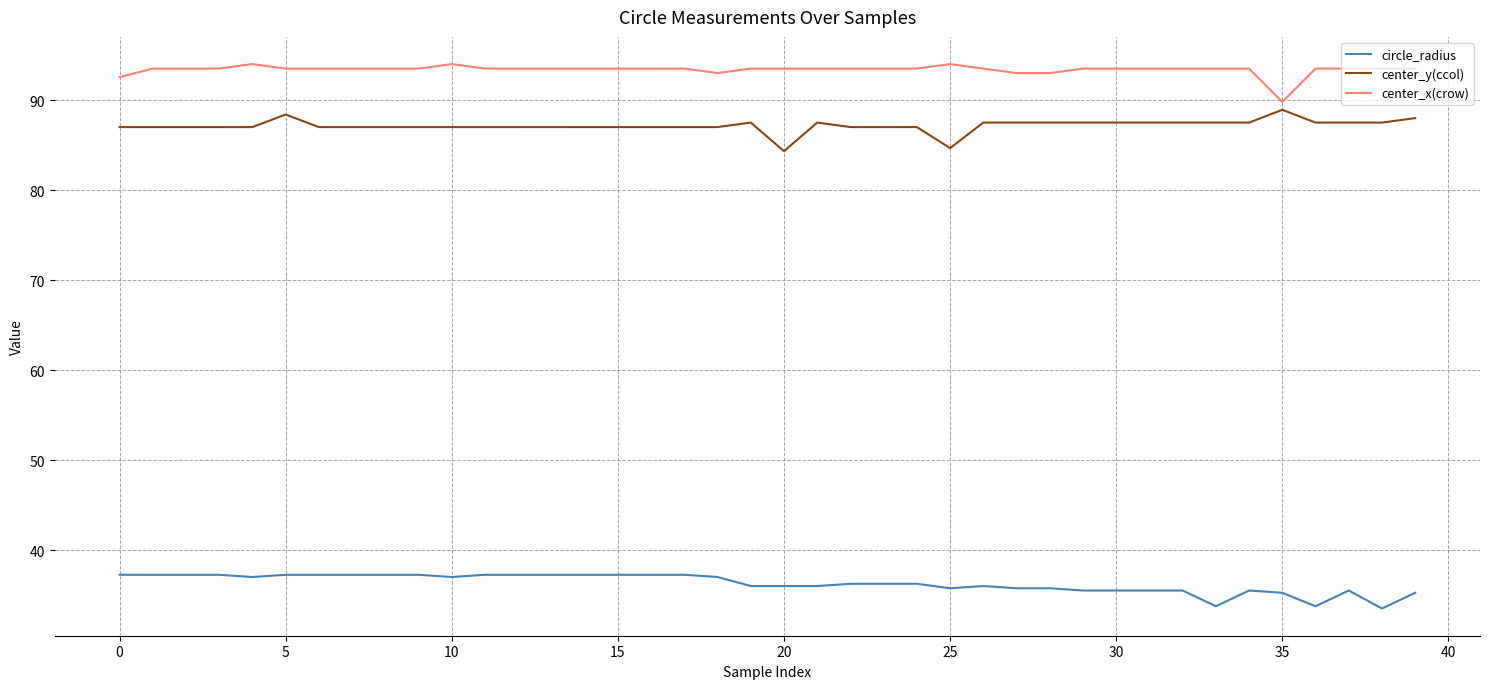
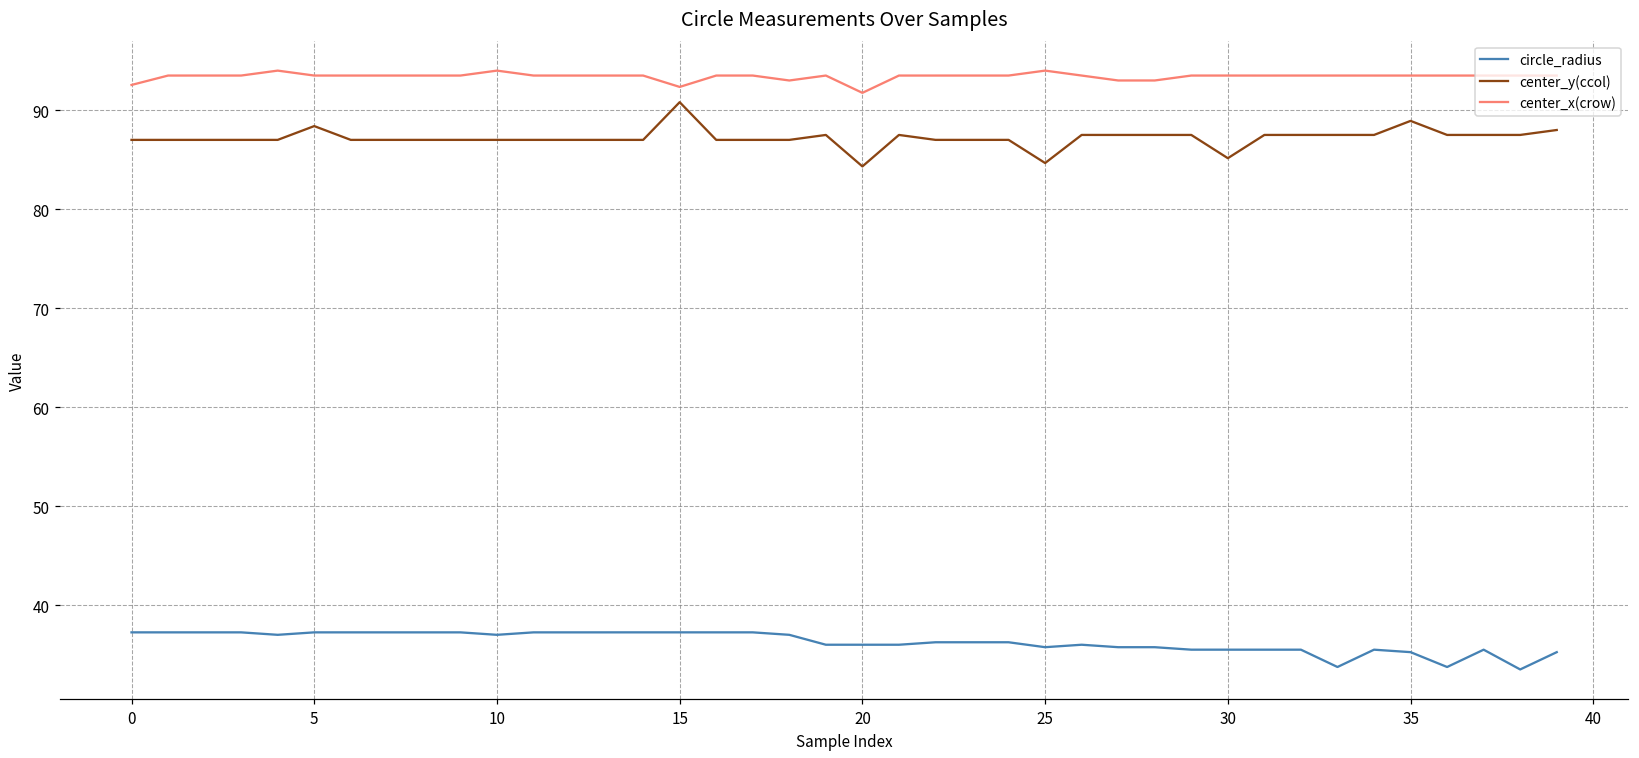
center_y(ccol), 15: 87 -> 91
center_x(crow), 15: 94 -> 92
center_x(crow), 20: 93 -> 92
center_y(ccol), 30: 88 -> 85
center_x(crow), 35: 90 -> 93
